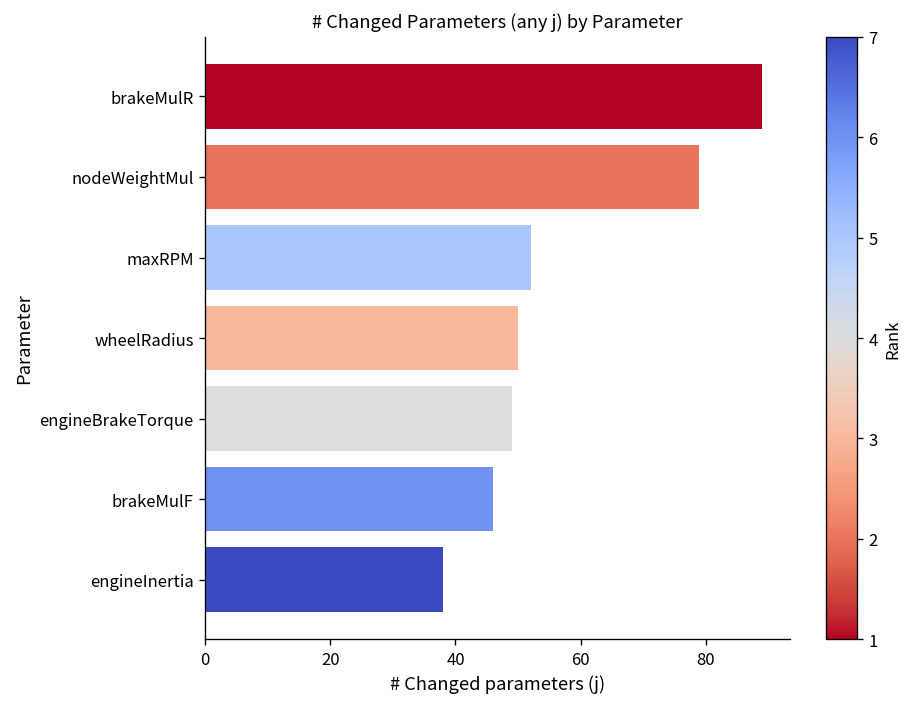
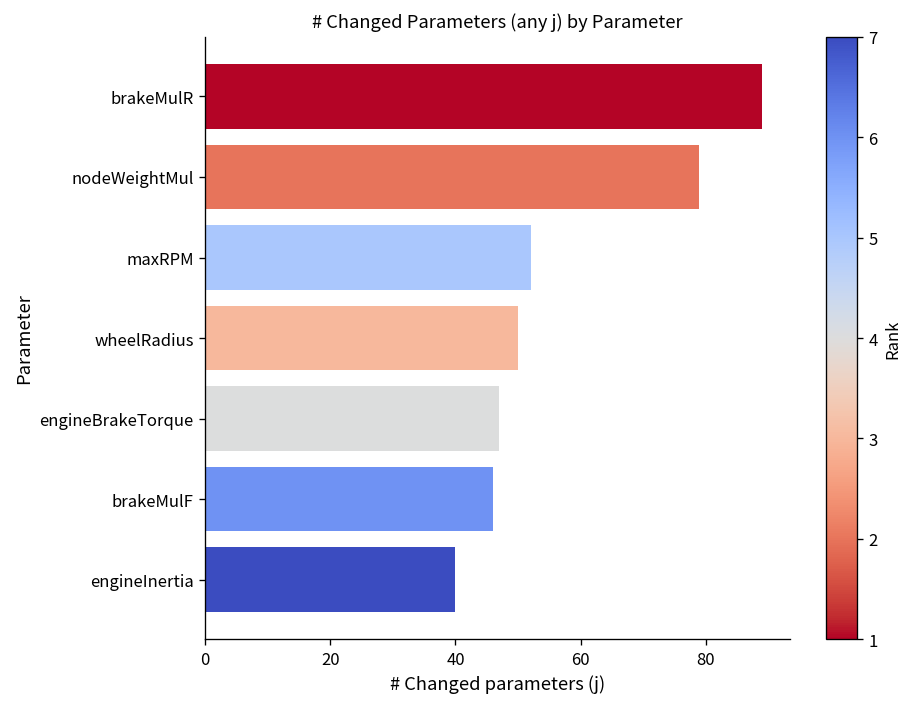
engineBrakeTorque: 49 -> 47
engineInertia: 38 -> 40
